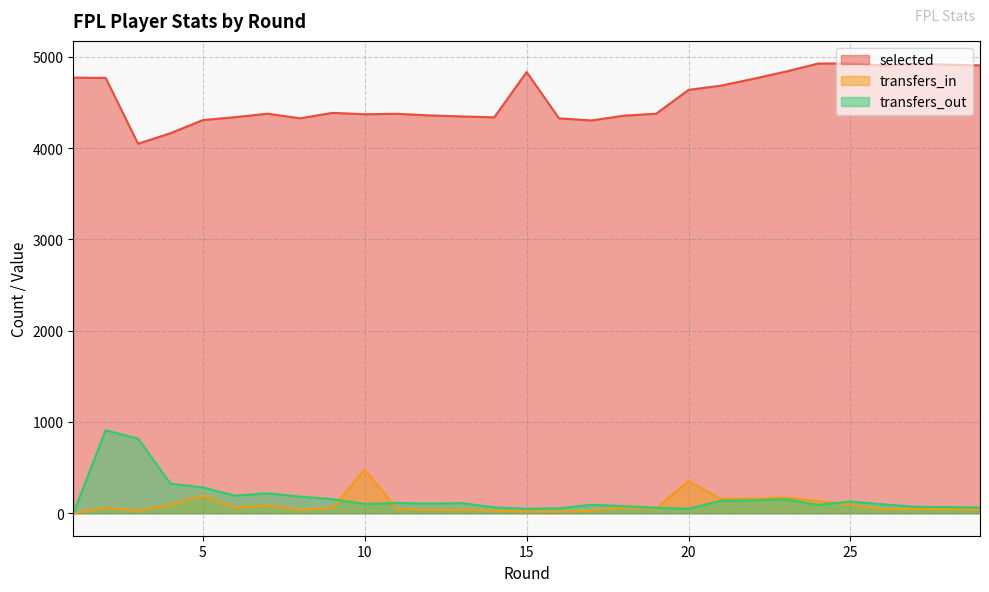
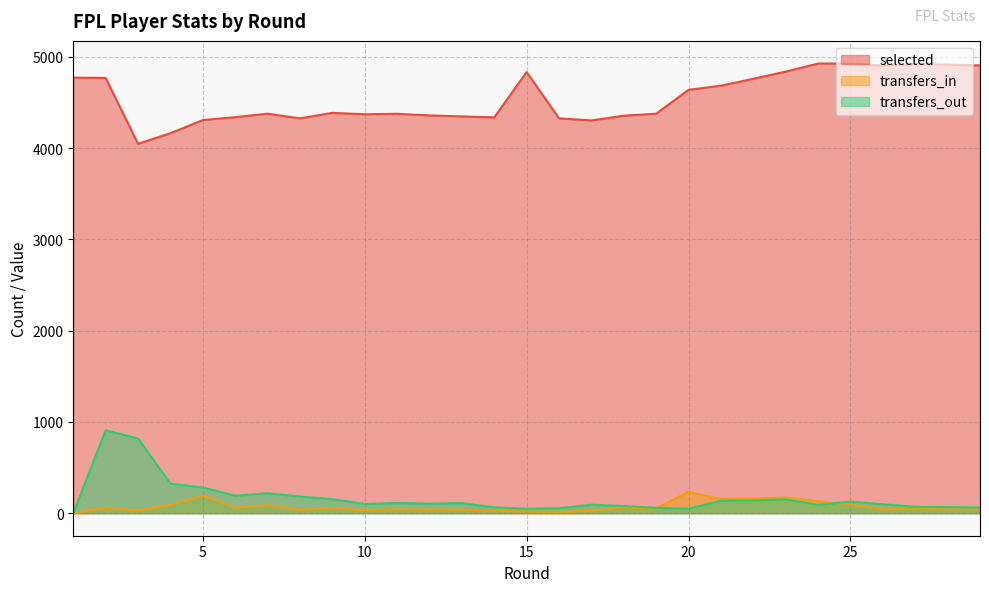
transfers_in, 10: 500 -> 0
transfers_in, 20: 400 -> 200
